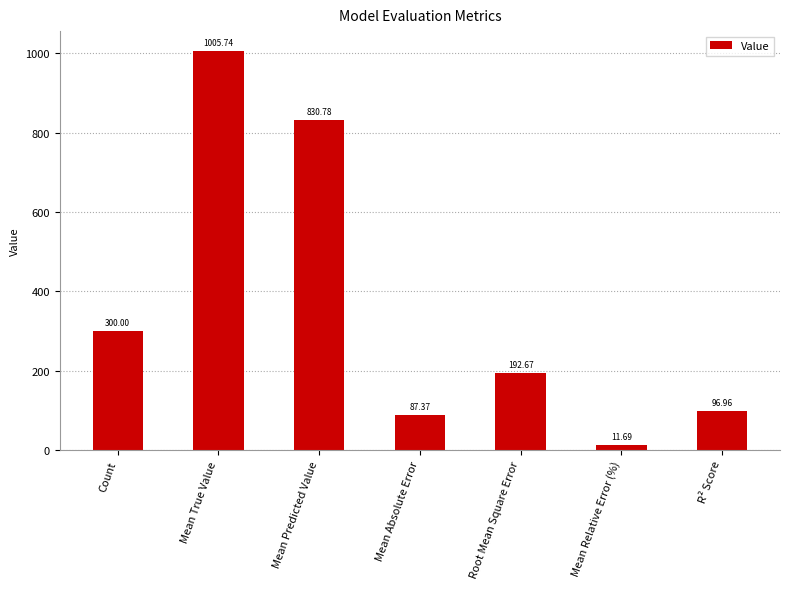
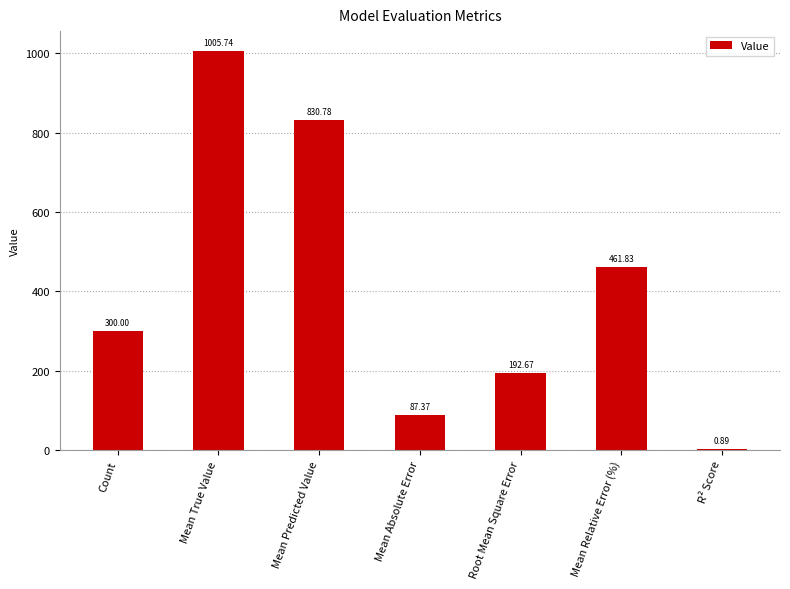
Mean Relative Error (%): 11.69 -> 461.83
R² Score: 96.96 -> 0.89
